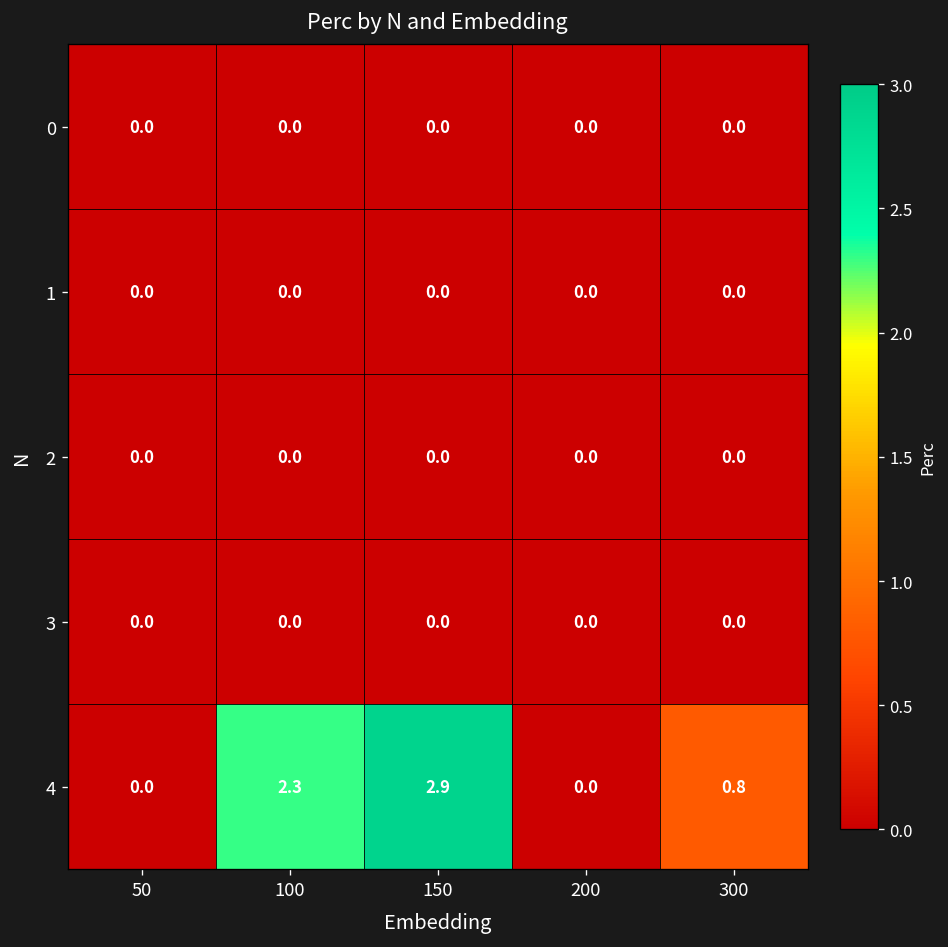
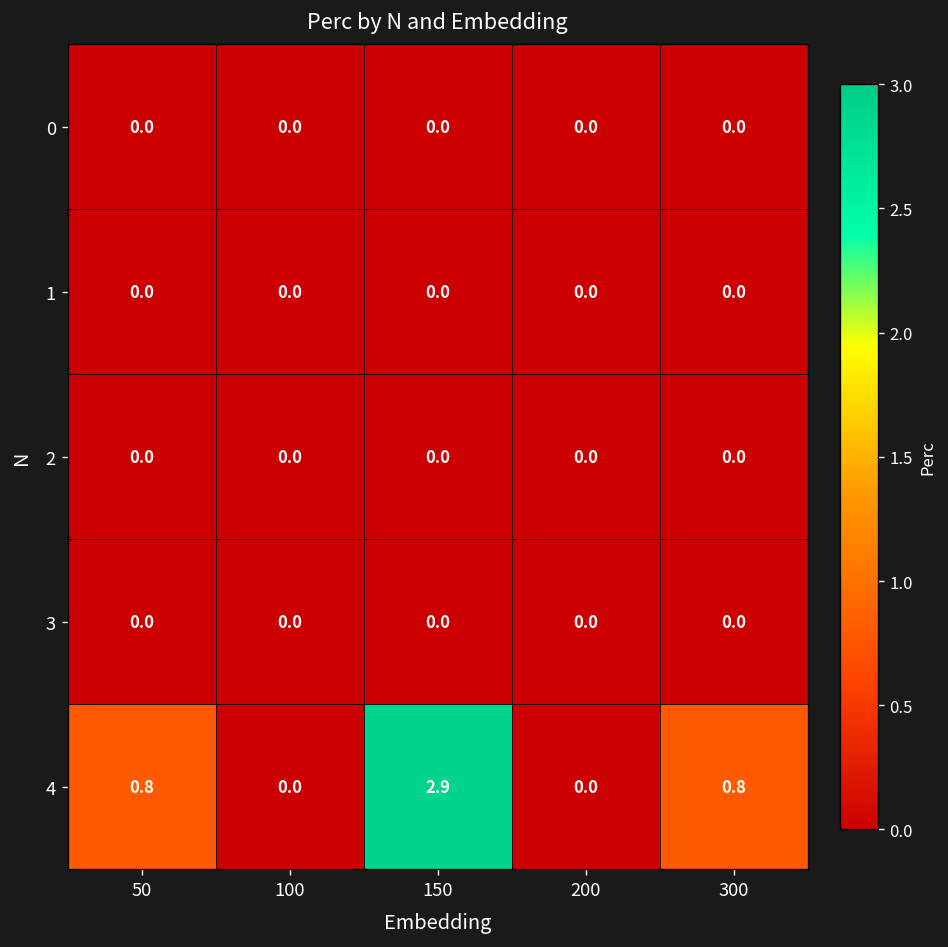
4, 50: 0.0 -> 0.8
4, 100: 2.3 -> 0.0
